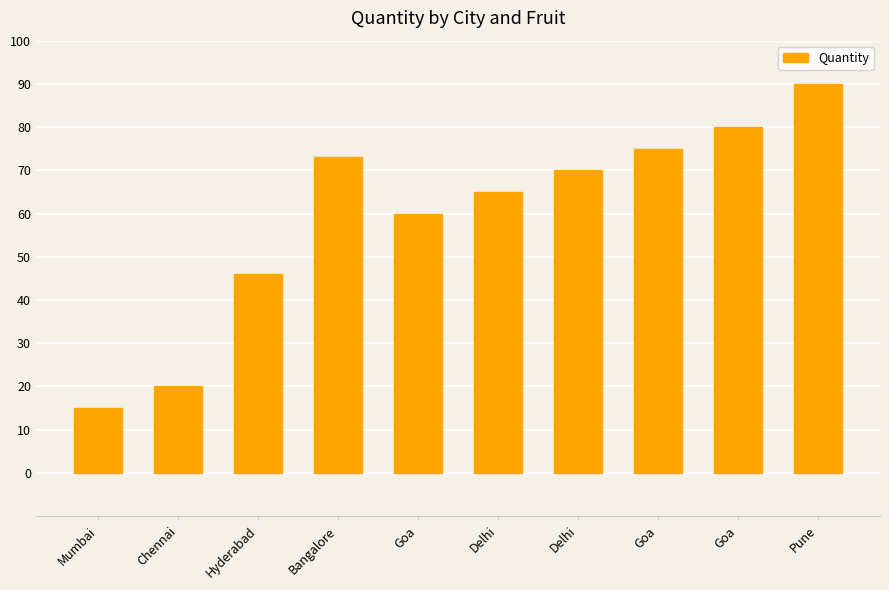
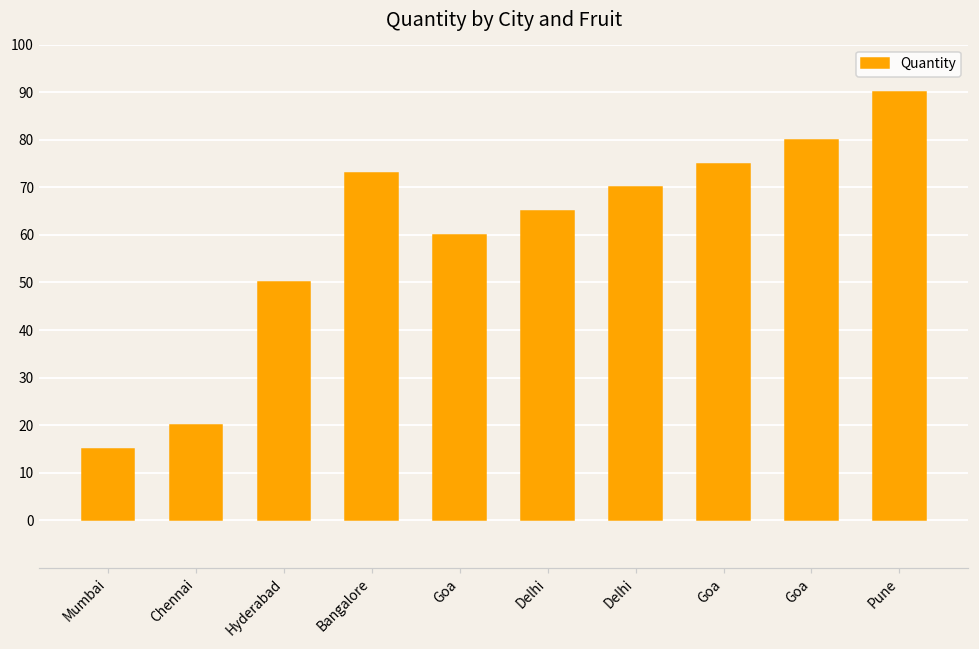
Hyderabad: 46 -> 50
